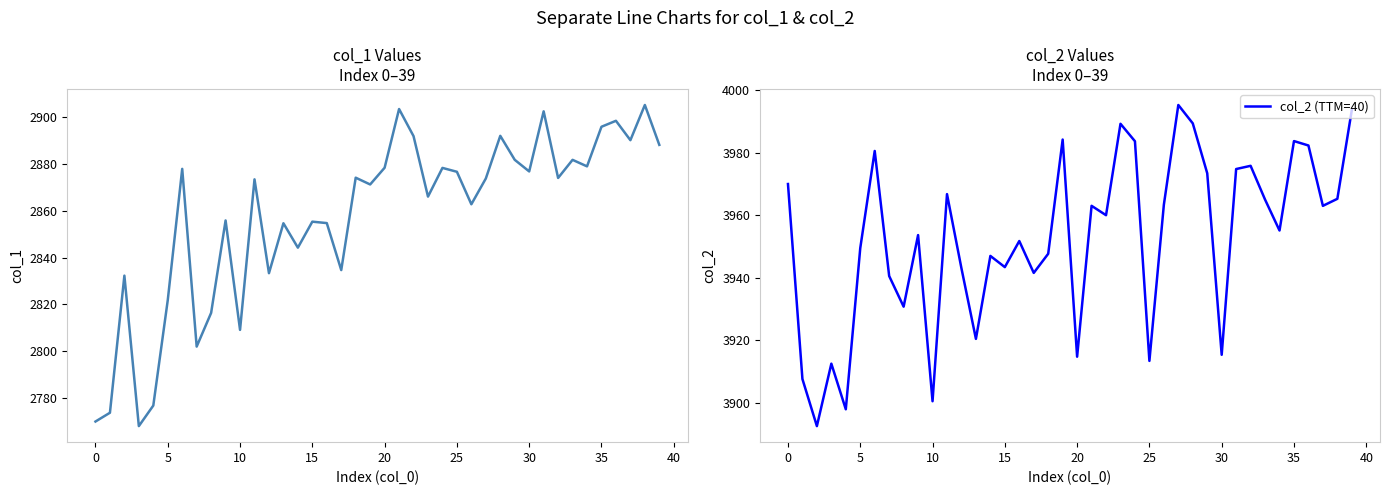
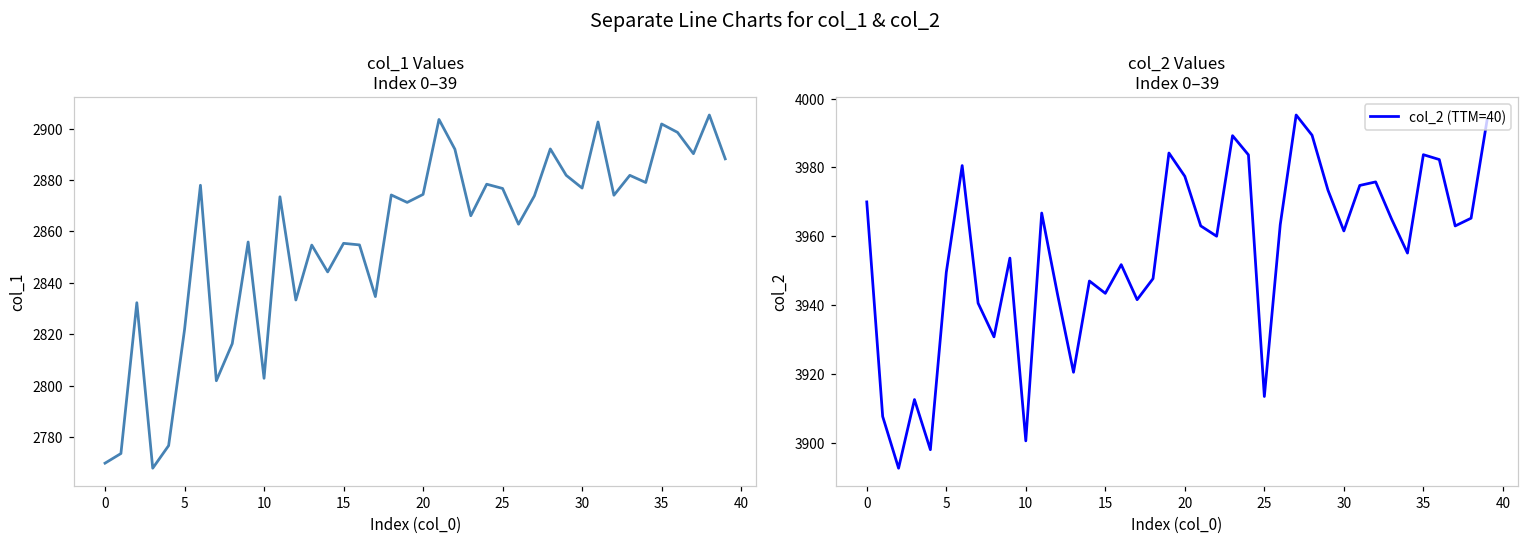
col_1 Values Index 0–39, 10: 2809 -> 2803
col_1 Values Index 0–39, 20: 2878 -> 2874
col_1 Values Index 0–39, 35: 2896 -> 2902
col_2 Values Index 0–39, 20: 3915 -> 3977
col_2 Values Index 0–39, 30: 3915 -> 3962
